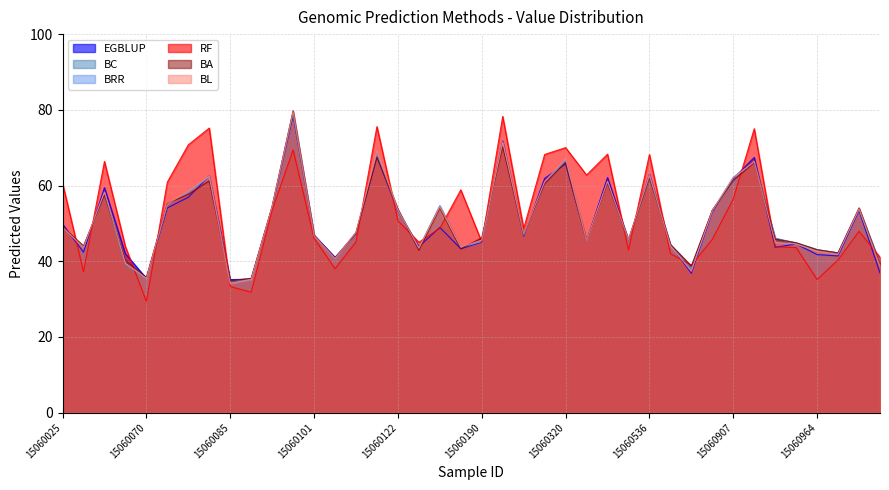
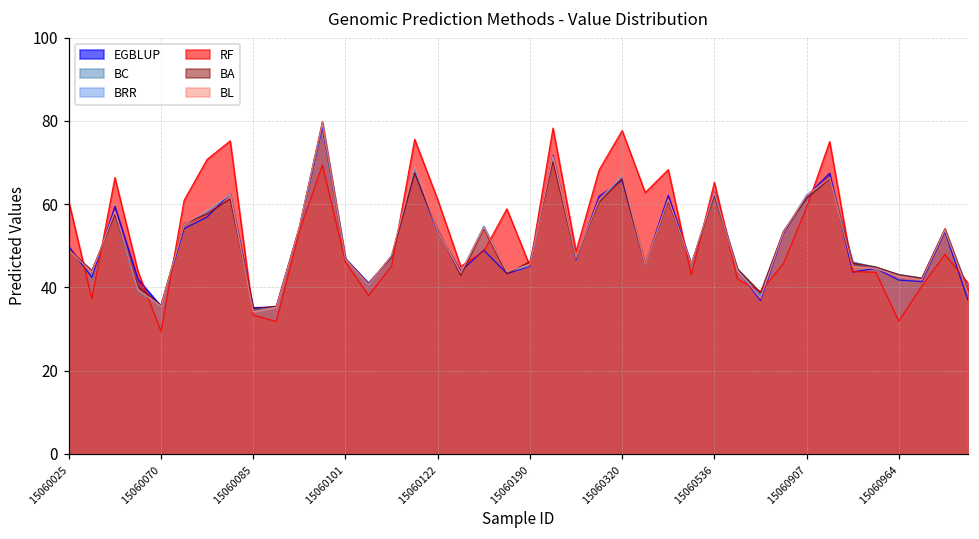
RF, 15060122: 51 -> 61
RF, 15060320: 70 -> 78
RF, 15060536: 68 -> 65
RF, 15060907: 56 -> 59
RF, 15060964: 35 -> 32
